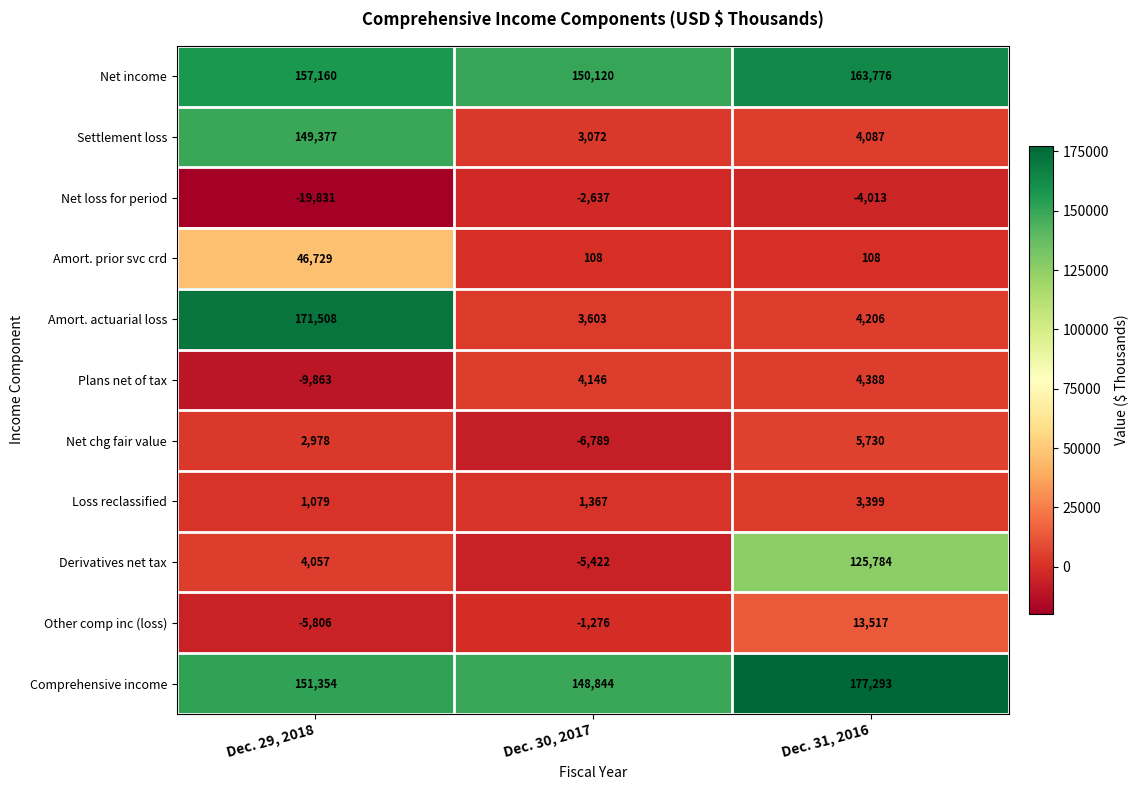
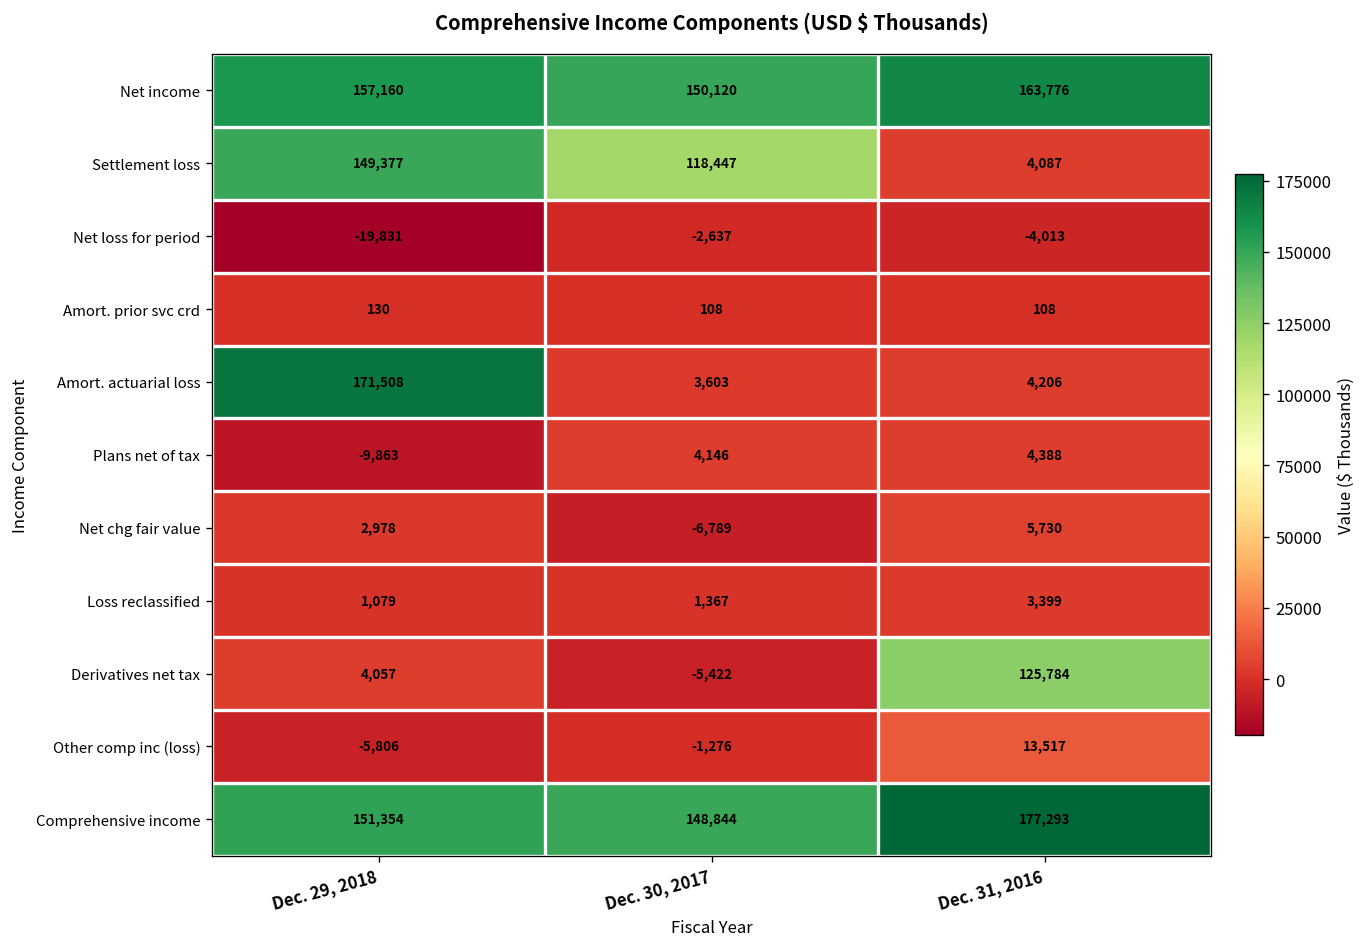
Settlement loss, Dec. 30, 2017: 3,072 -> 118,447
Amort. prior svc crd, Dec. 29, 2018: 46,729 -> 130
